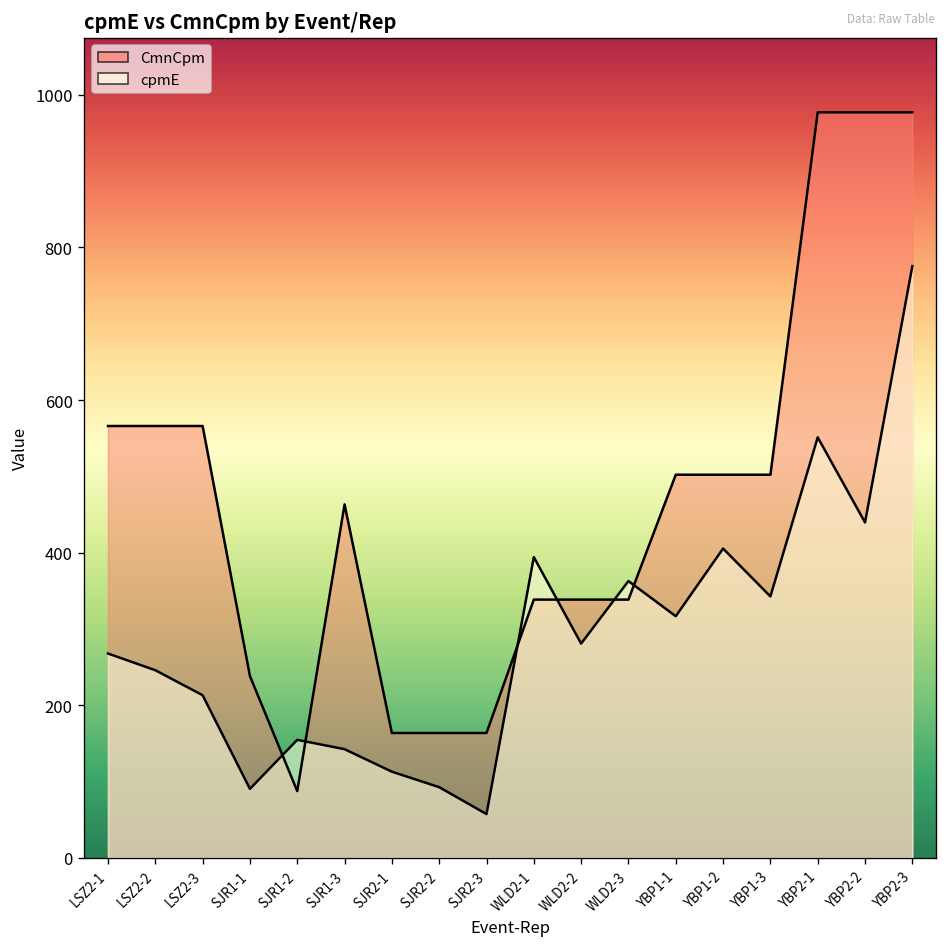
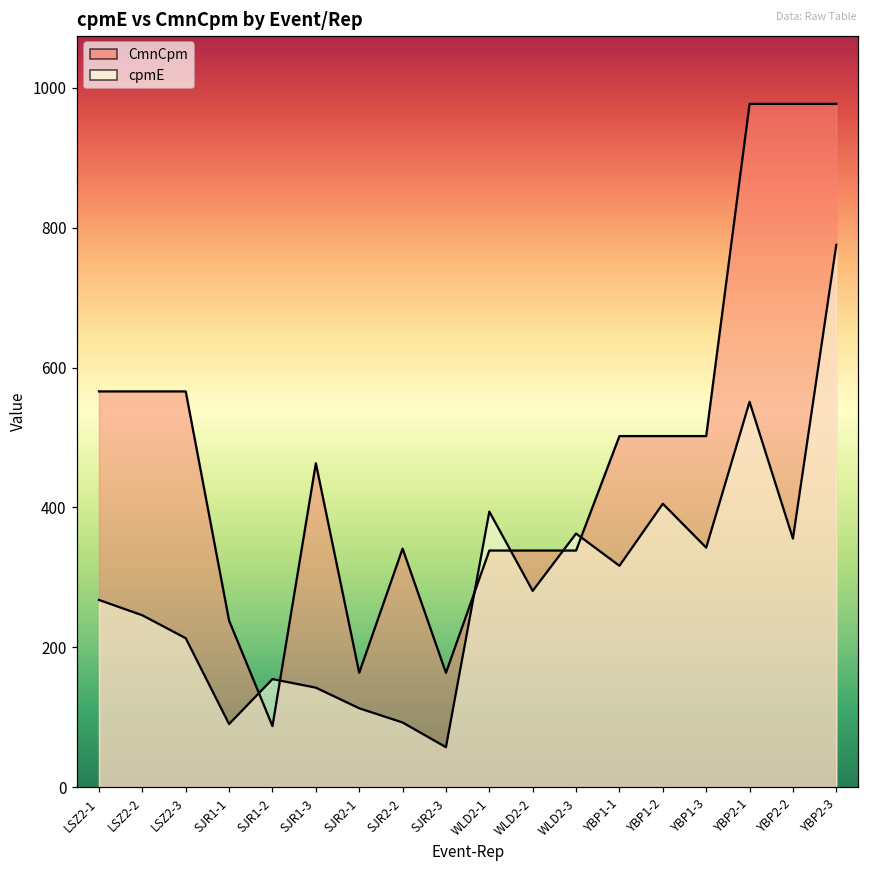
CmnCpm, SJR2-2: 160 -> 340
cpmE, YBP2-2: 440 -> 360
